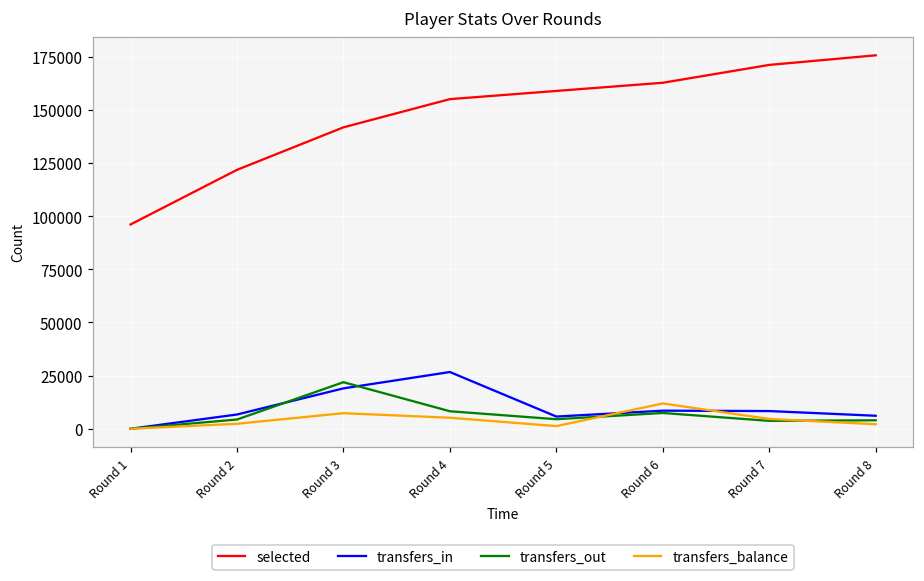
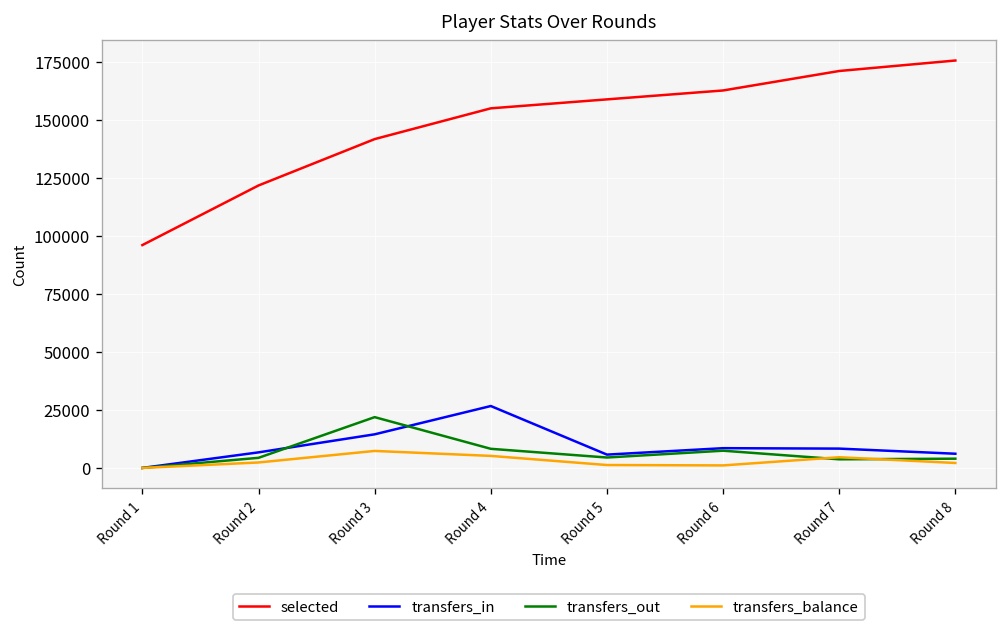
transfers_in, Round 3: 19000 -> 14000
transfers_balance, Round 6: 12000 -> 1000
